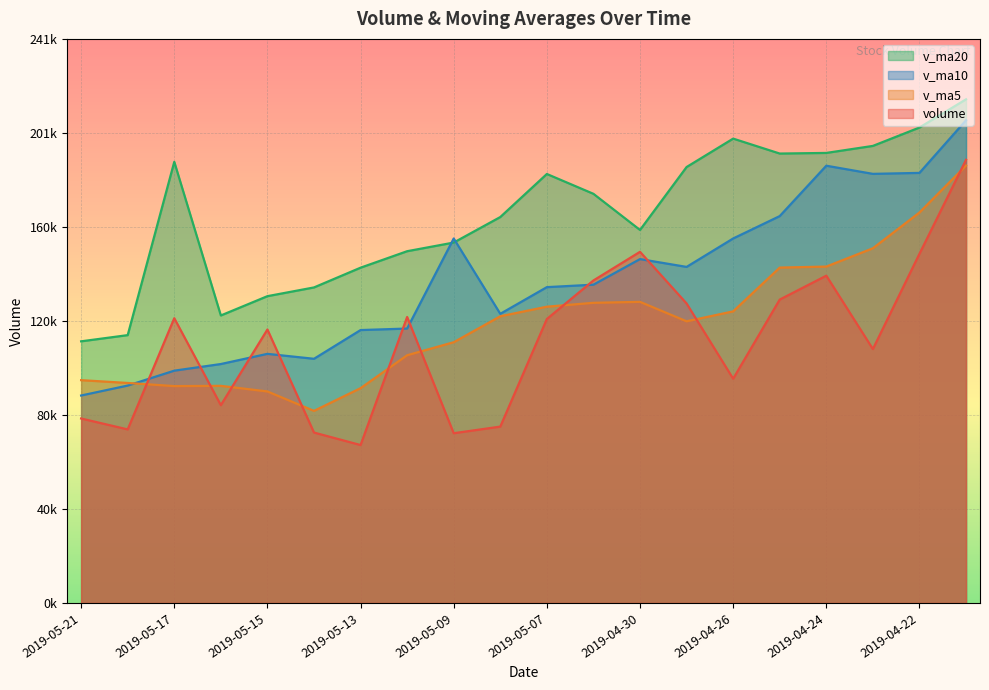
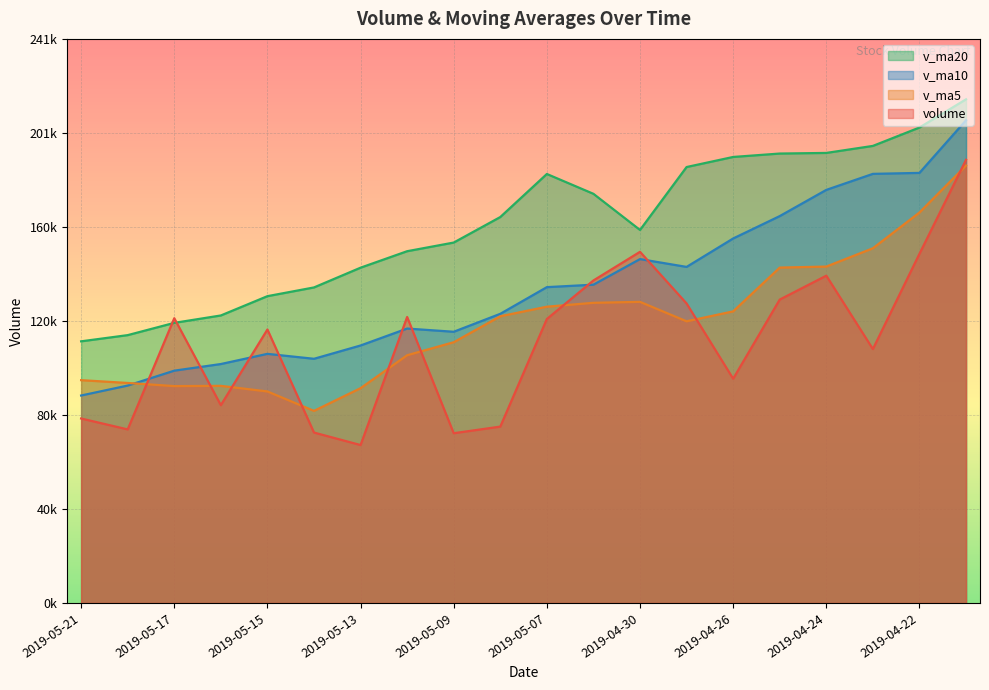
v_ma20, 2019-05-17: 189000 -> 120000
v_ma10, 2019-05-13: 117000 -> 110000
v_ma10, 2019-05-09: 156000 -> 116000
v_ma20, 2019-04-26: 199000 -> 191000
v_ma10, 2019-04-24: 187000 -> 177000
